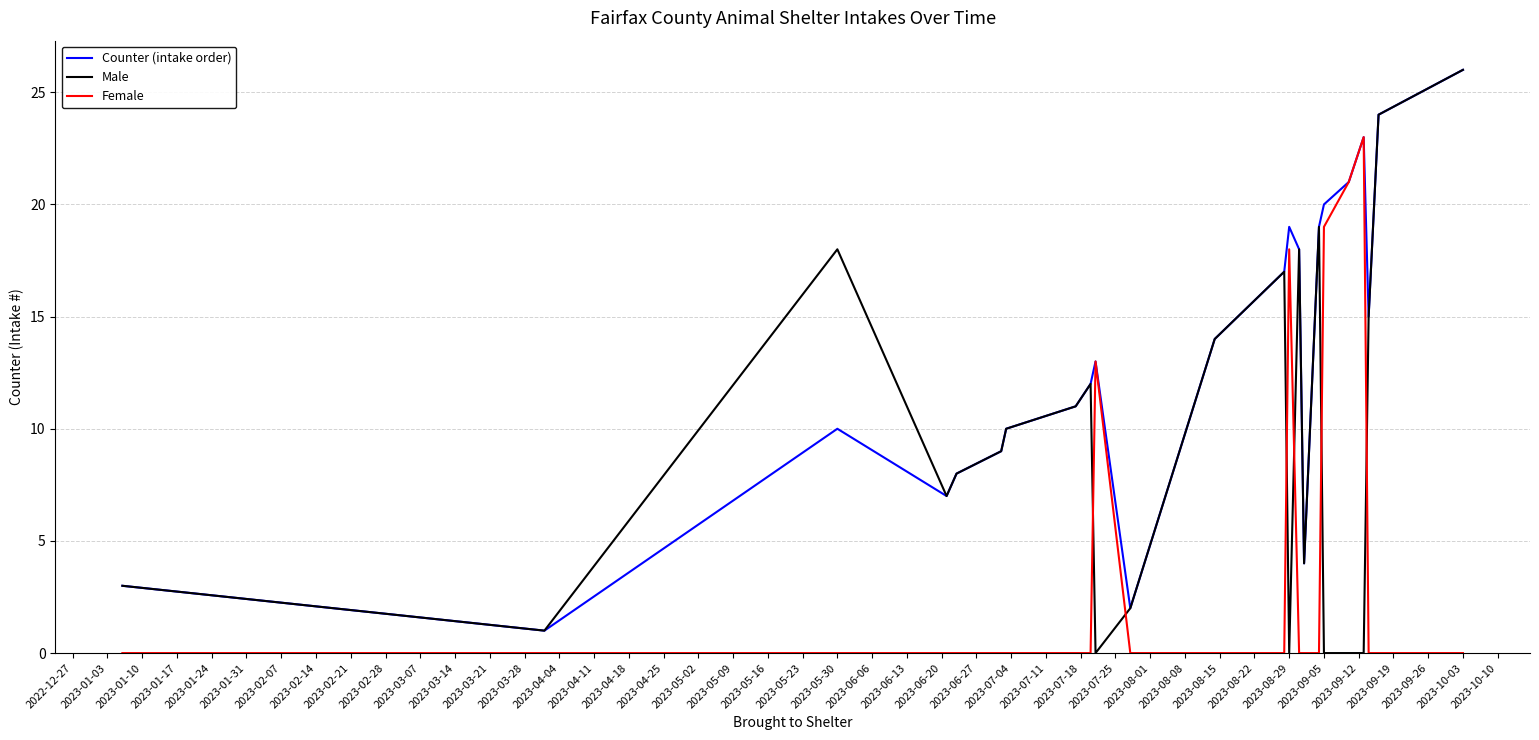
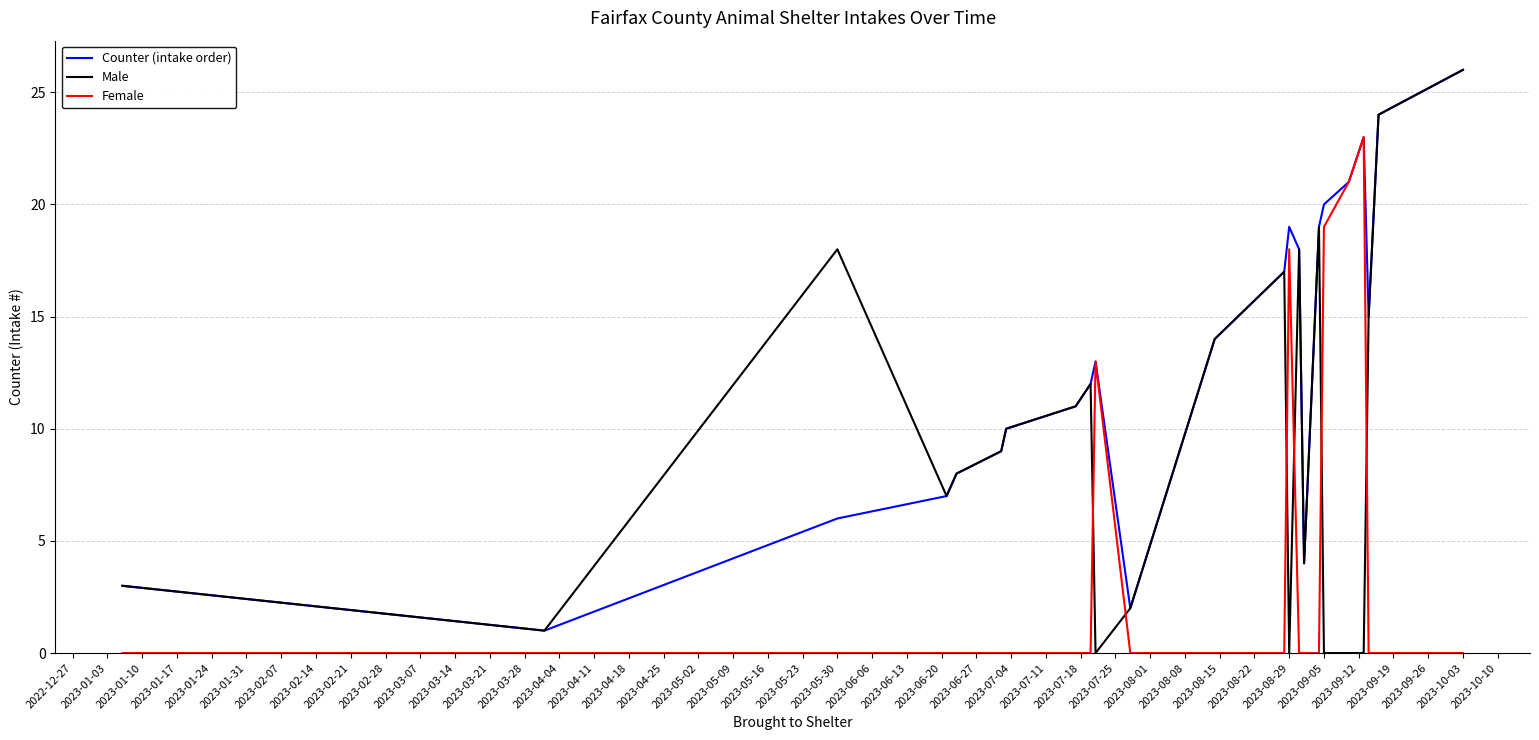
Counter (intake order), 2023-05-30: 10 -> 6
